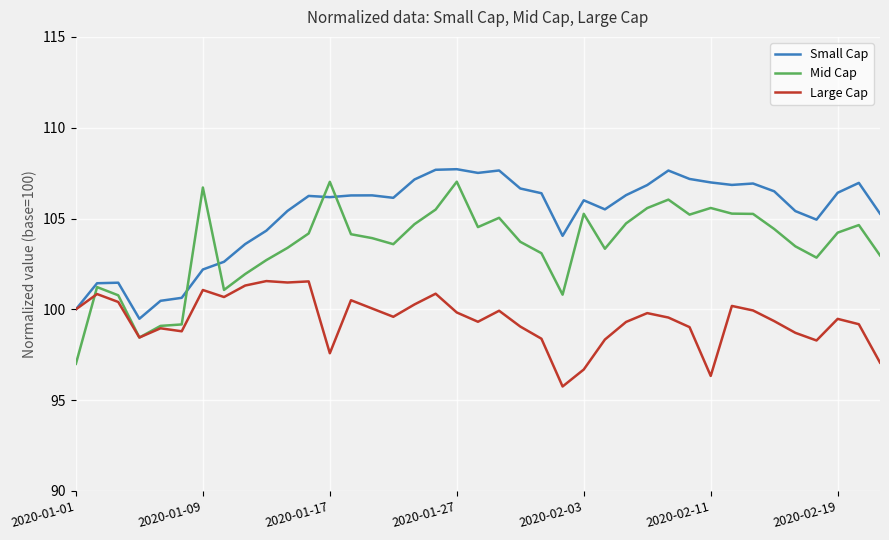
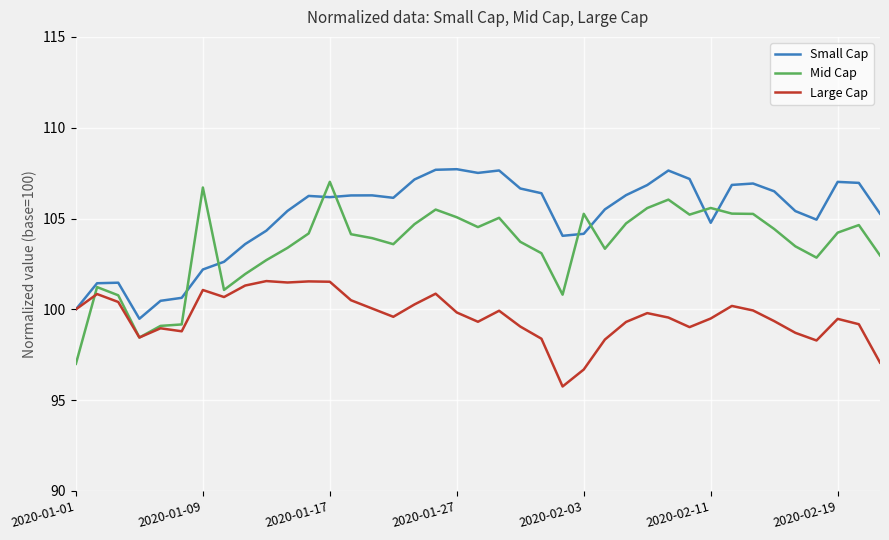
Large Cap, 2020-01-17: 97.6 -> 101.5
Mid Cap, 2020-01-27: 107.0 -> 105.1
Small Cap, 2020-02-03: 106.0 -> 104.2
Small Cap, 2020-02-11: 107.0 -> 104.8
Large Cap, 2020-02-11: 96.3 -> 99.5
Small Cap, 2020-02-19: 106.4 -> 107.0
